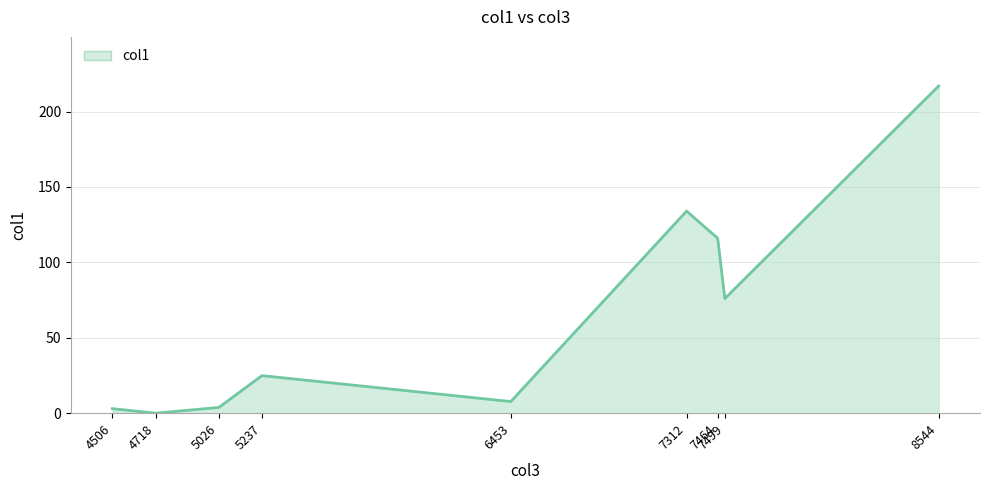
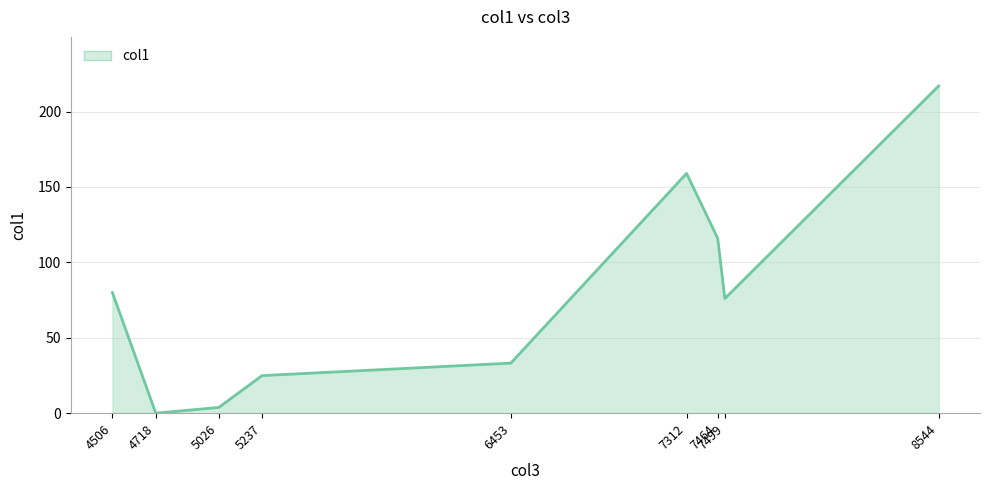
4506: 3 -> 80
6453: 8 -> 33
7312: 134 -> 159
